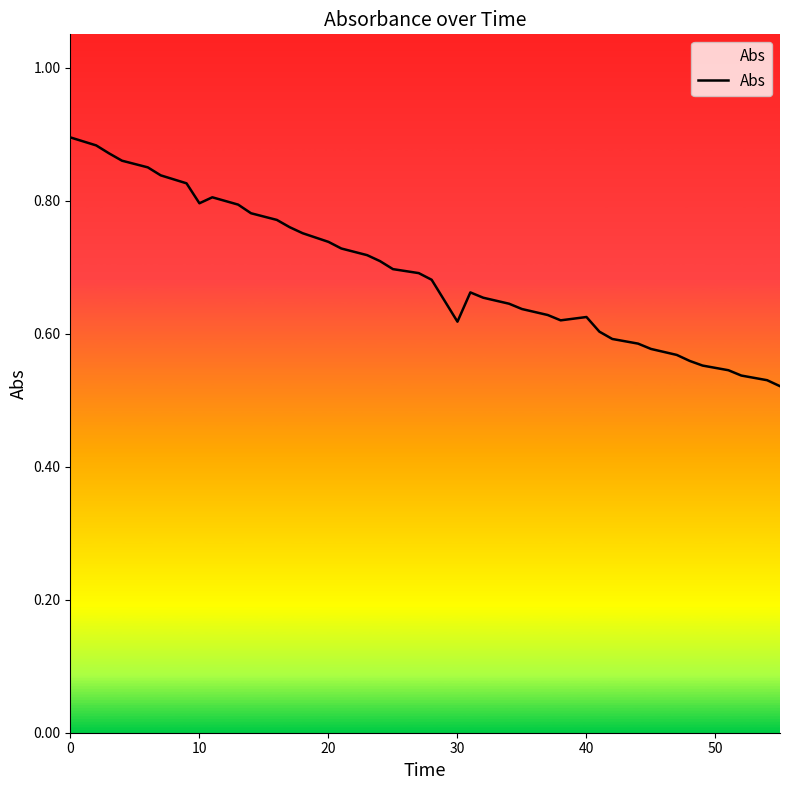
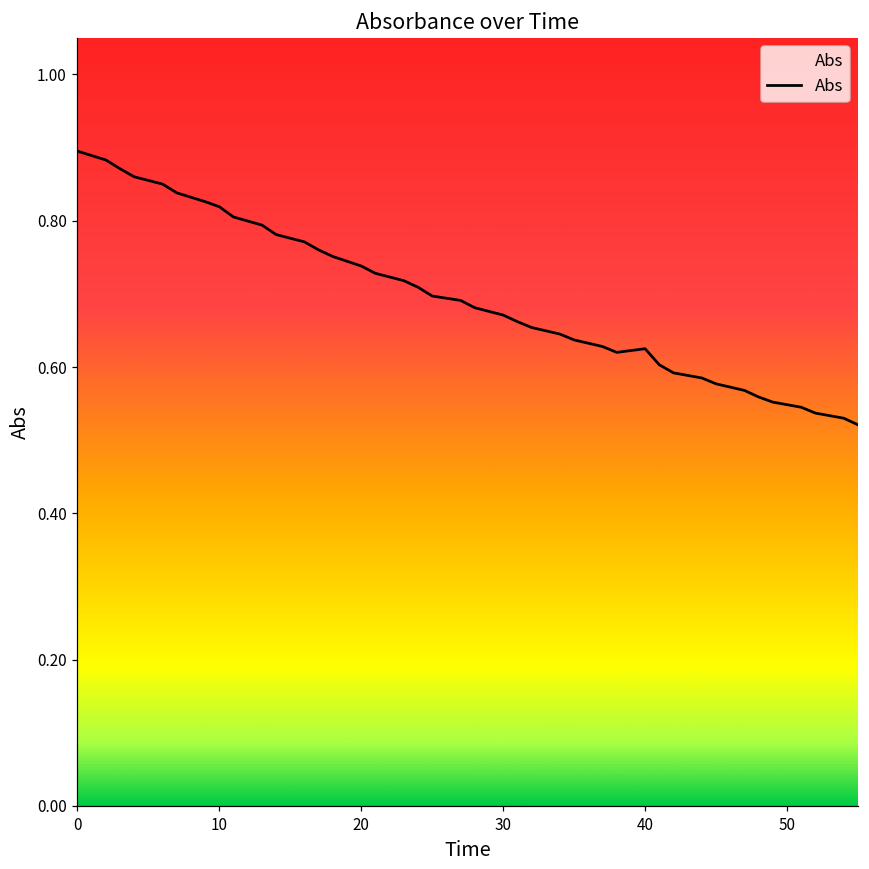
10: 0.80 -> 0.82
30: 0.62 -> 0.67
